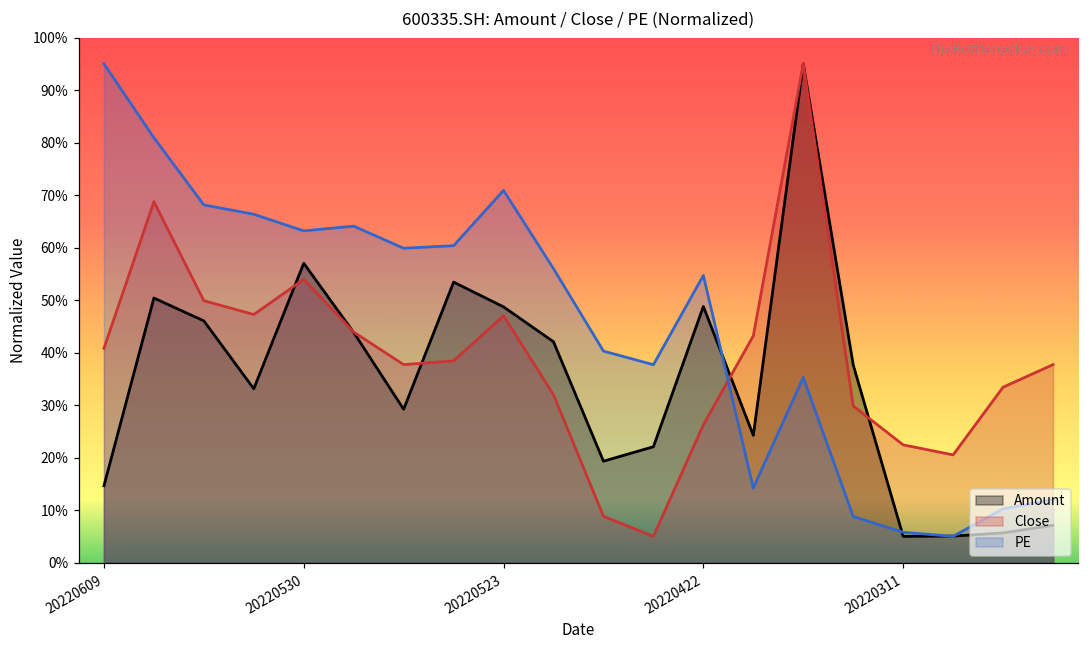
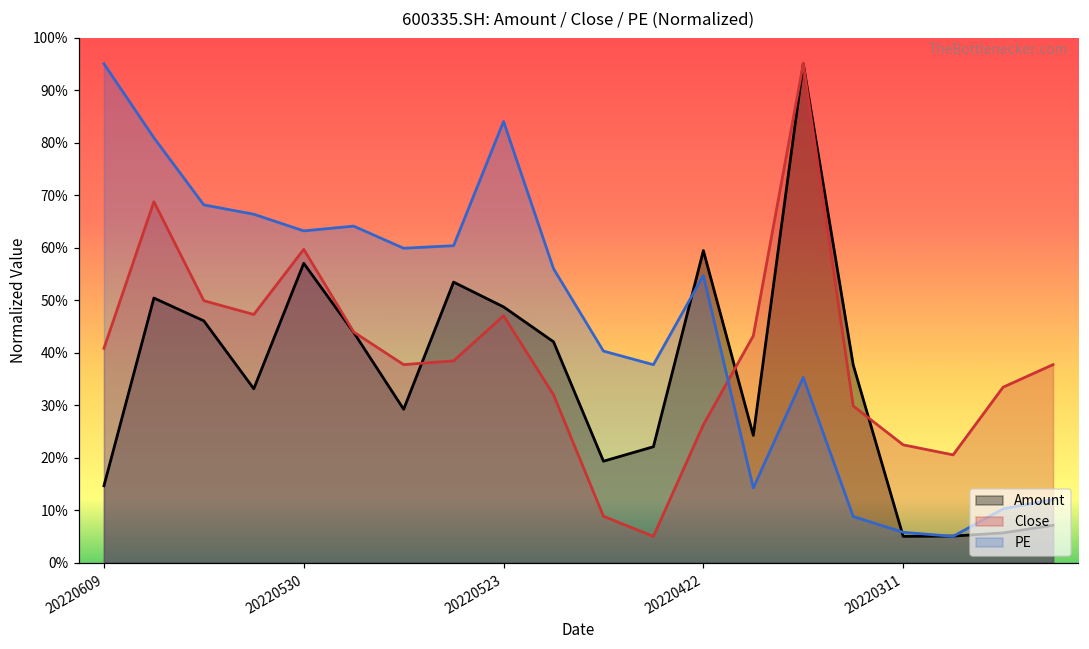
Close, 20220530: 54% -> 60%
PE, 20220523: 71% -> 84%
Amount, 20220422: 49% -> 59%
